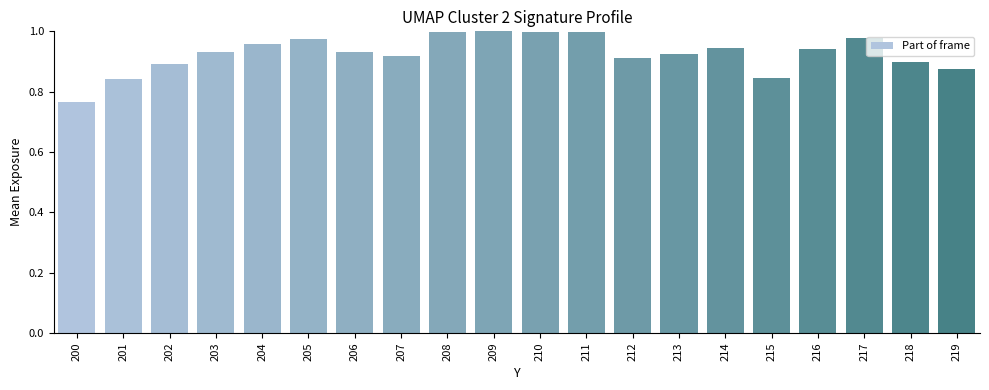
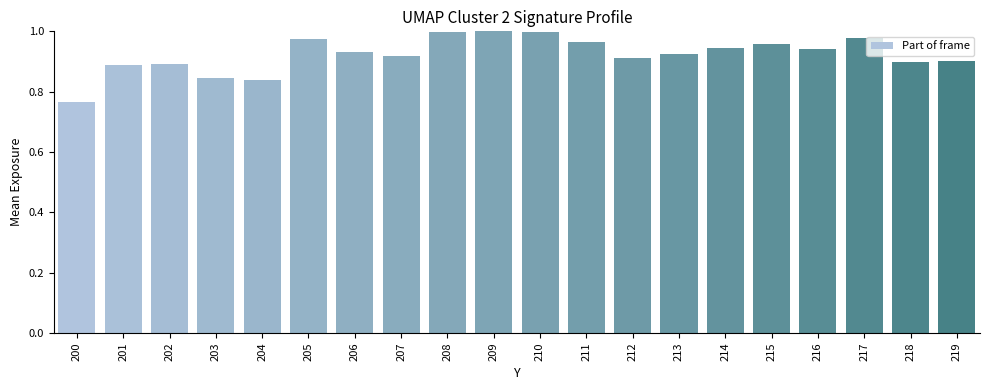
201: 0.84 -> 0.89
203: 0.93 -> 0.85
204: 0.96 -> 0.84
211: 1.00 -> 0.96
215: 0.85 -> 0.96
219: 0.87 -> 0.90
